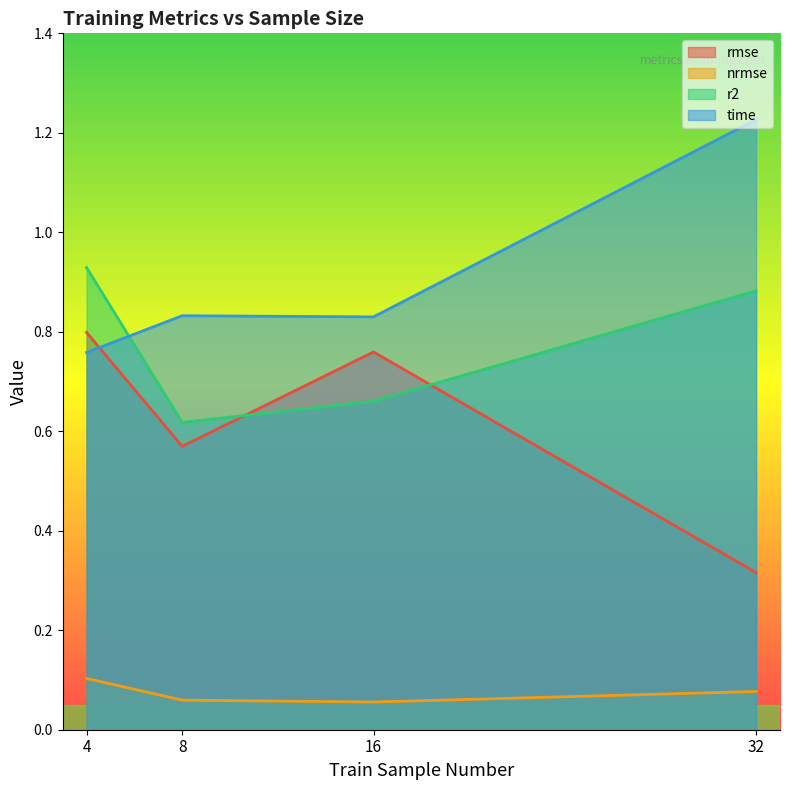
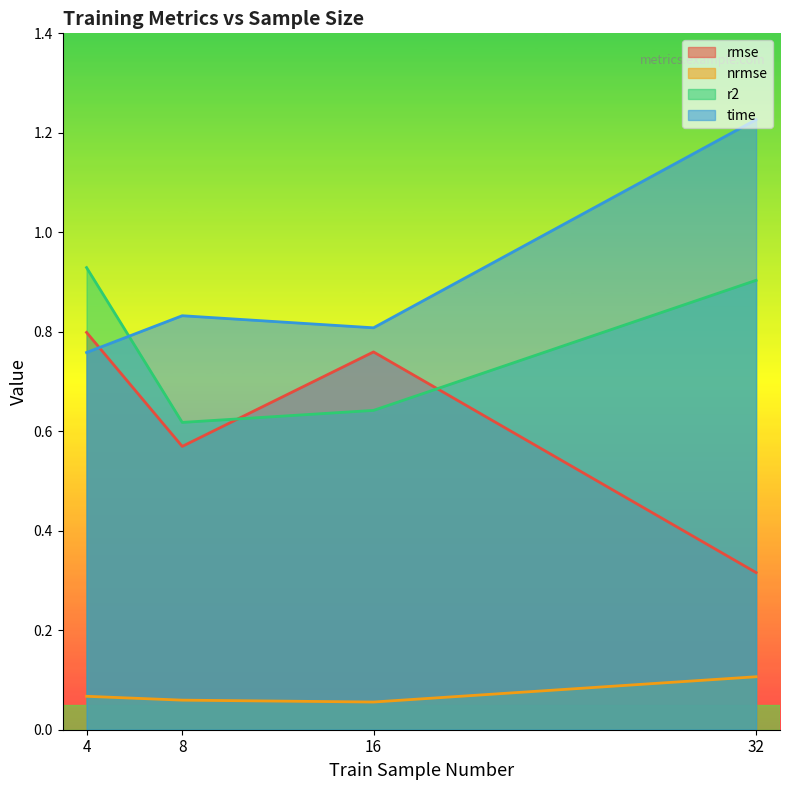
nrmse, 4: 0.10 -> 0.07
r2, 16: 0.66 -> 0.64
time, 16: 0.83 -> 0.81
nrmse, 32: 0.08 -> 0.11
r2, 32: 0.88 -> 0.90
